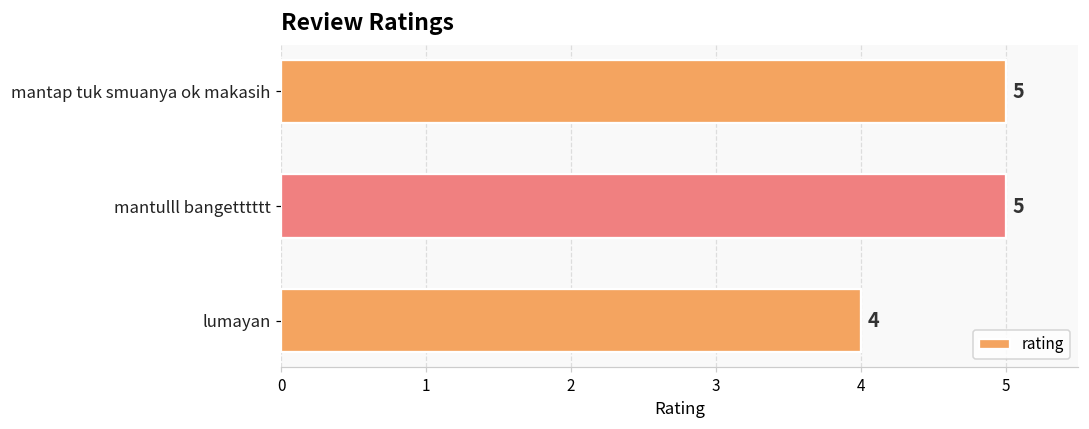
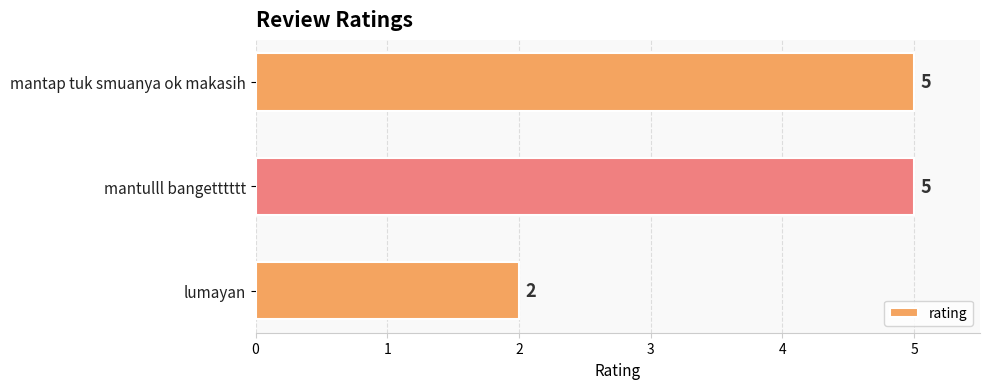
lumayan: 4 -> 2
